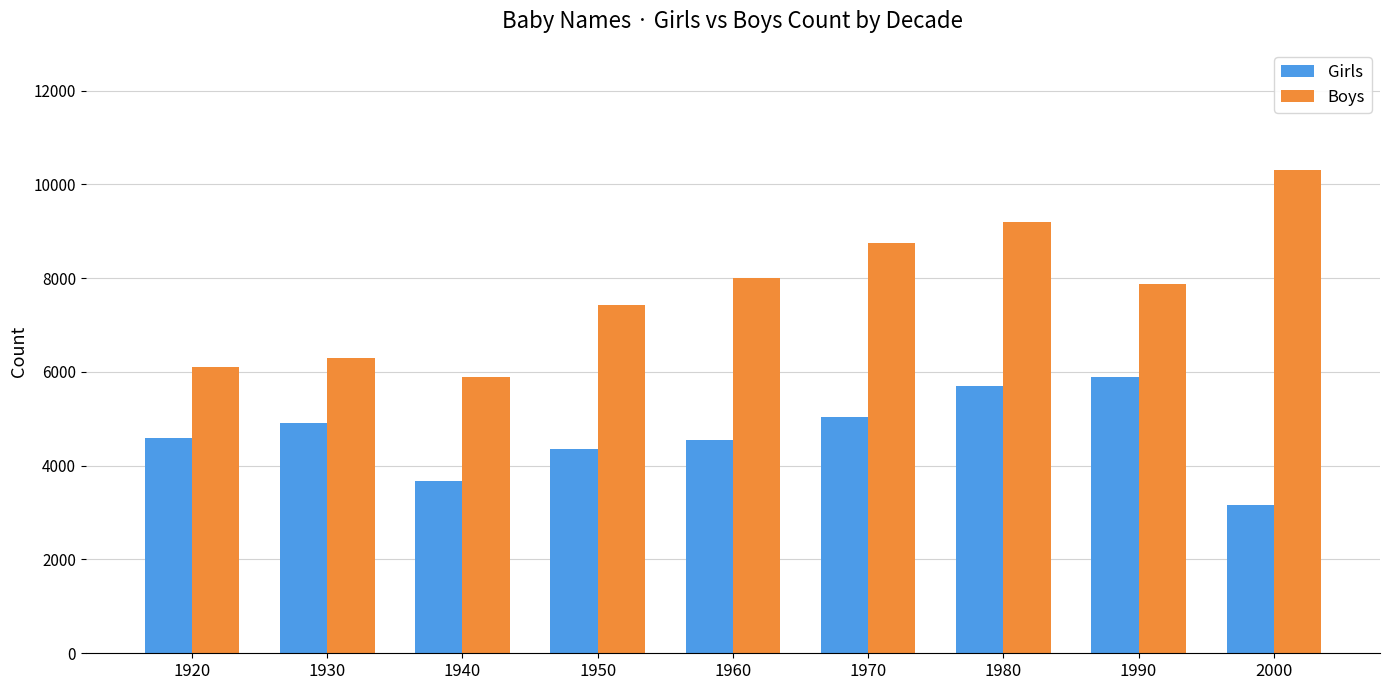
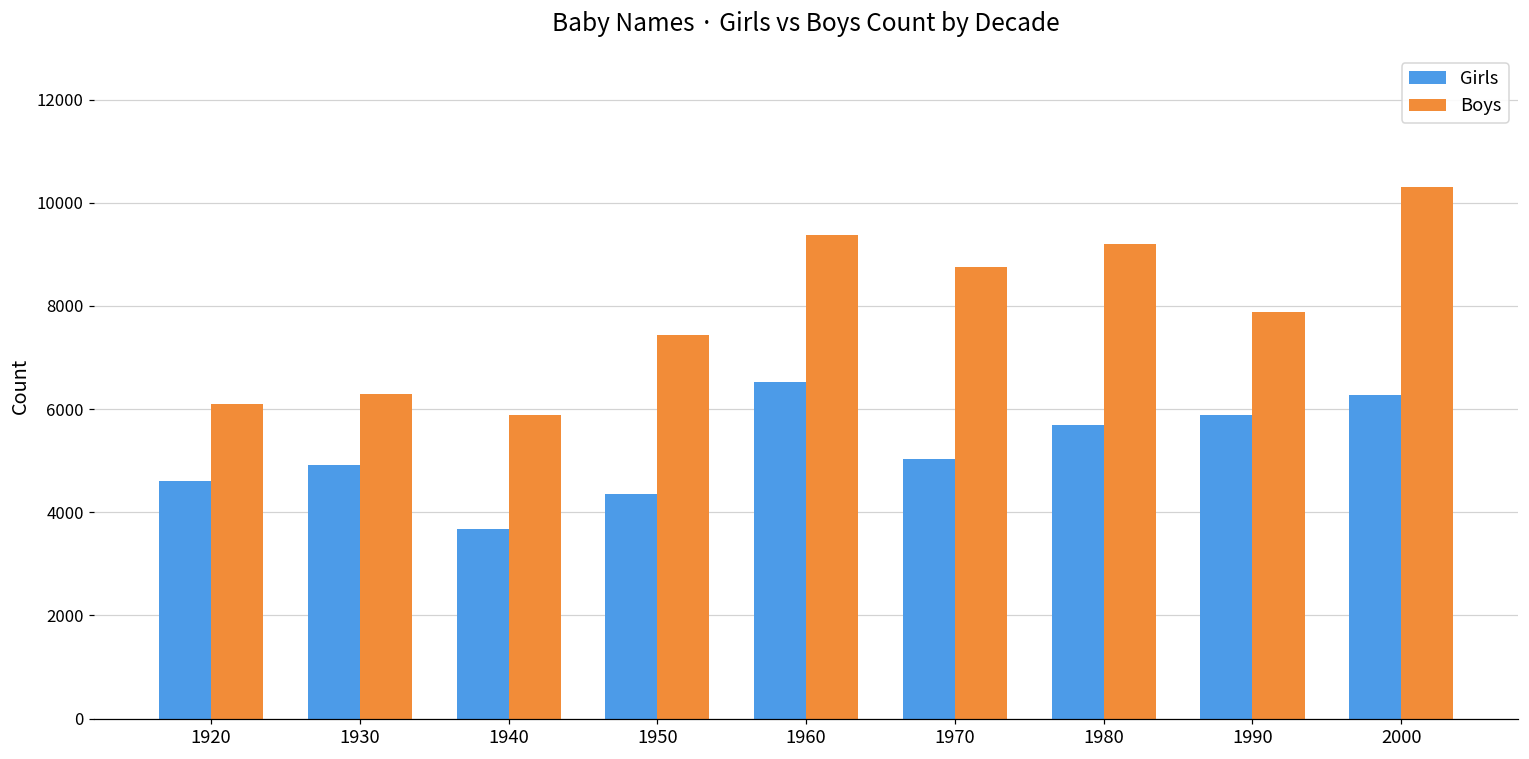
Girls, 1960: 4600 -> 6500
Boys, 1960: 8000 -> 9400
Girls, 2000: 3200 -> 6300
